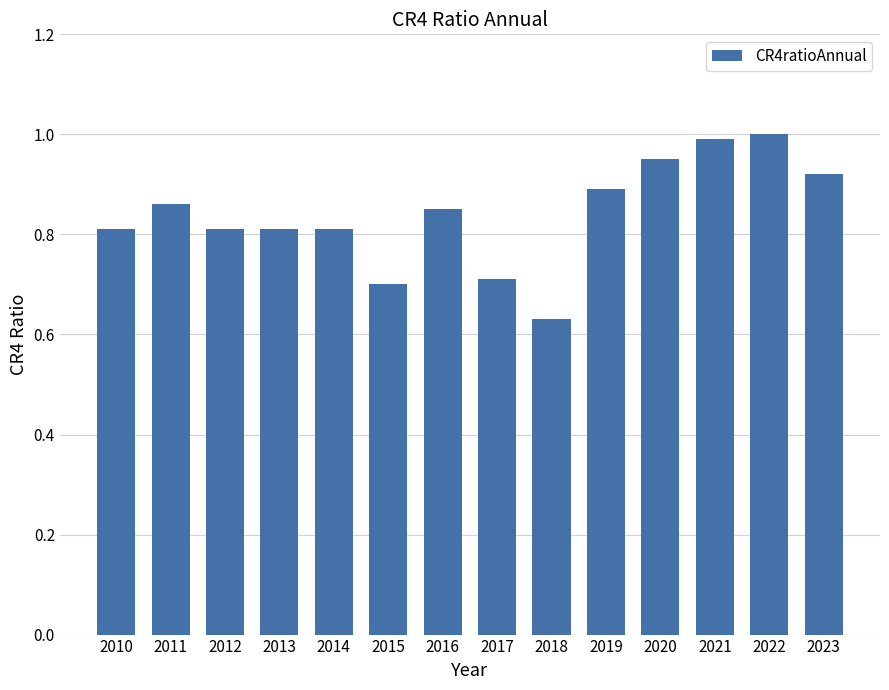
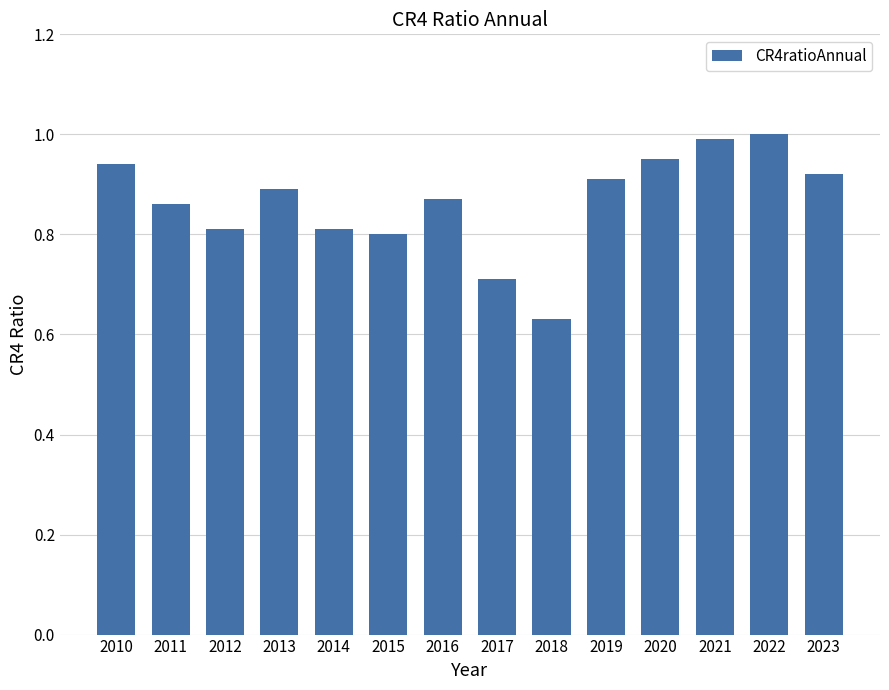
2010: 0.81 -> 0.94
2013: 0.81 -> 0.89
2015: 0.7 -> 0.8
2016: 0.85 -> 0.87
2019: 0.89 -> 0.91
